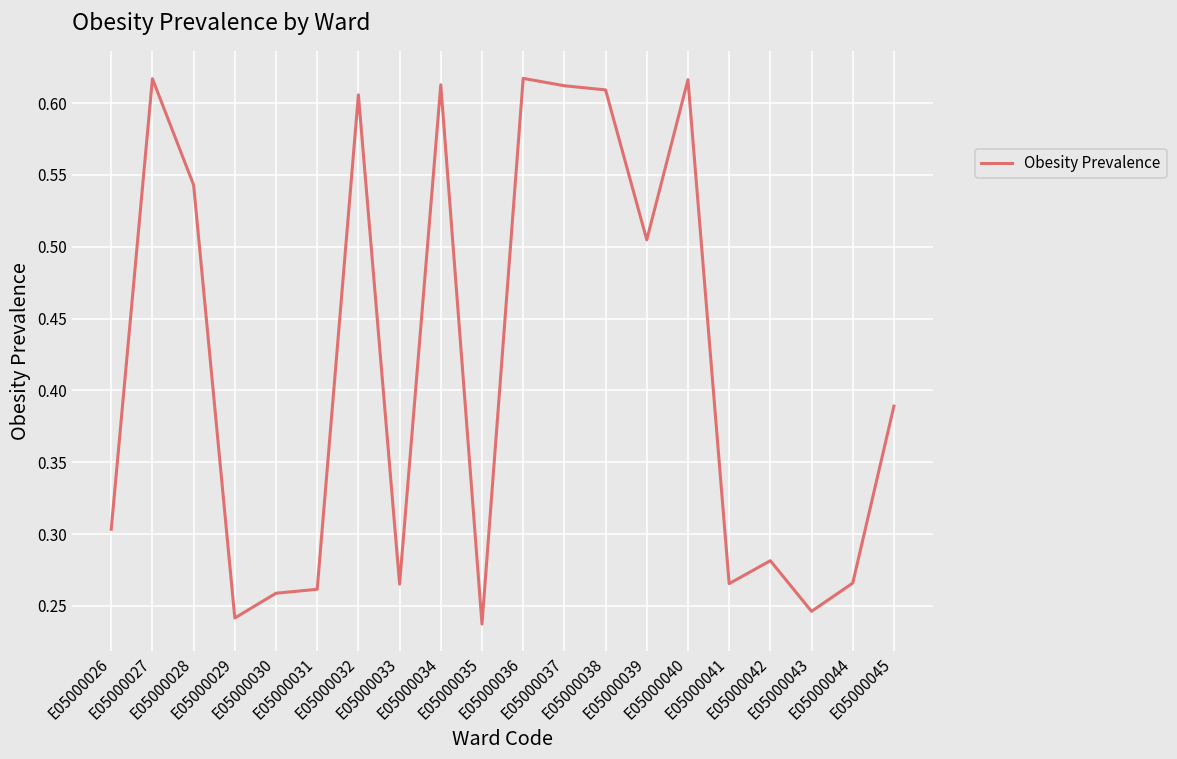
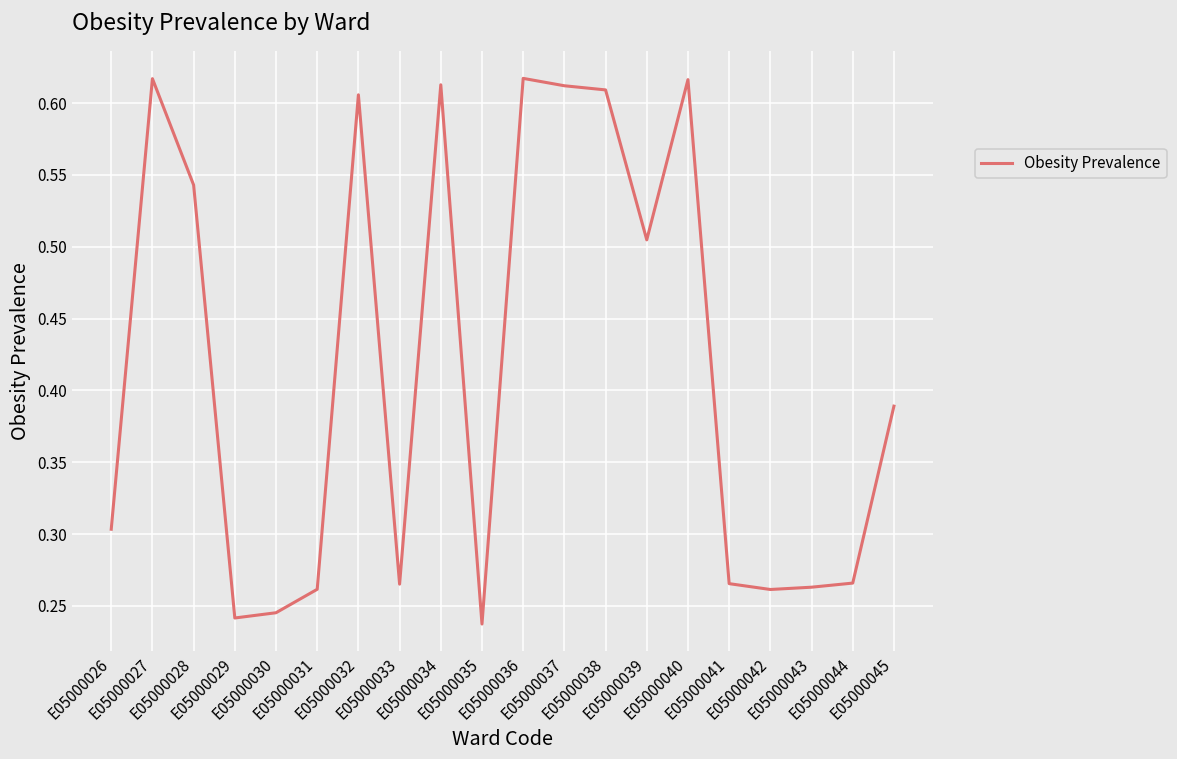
E05000030: 0.259 -> 0.245
E05000042: 0.281 -> 0.261
E05000043: 0.246 -> 0.263
